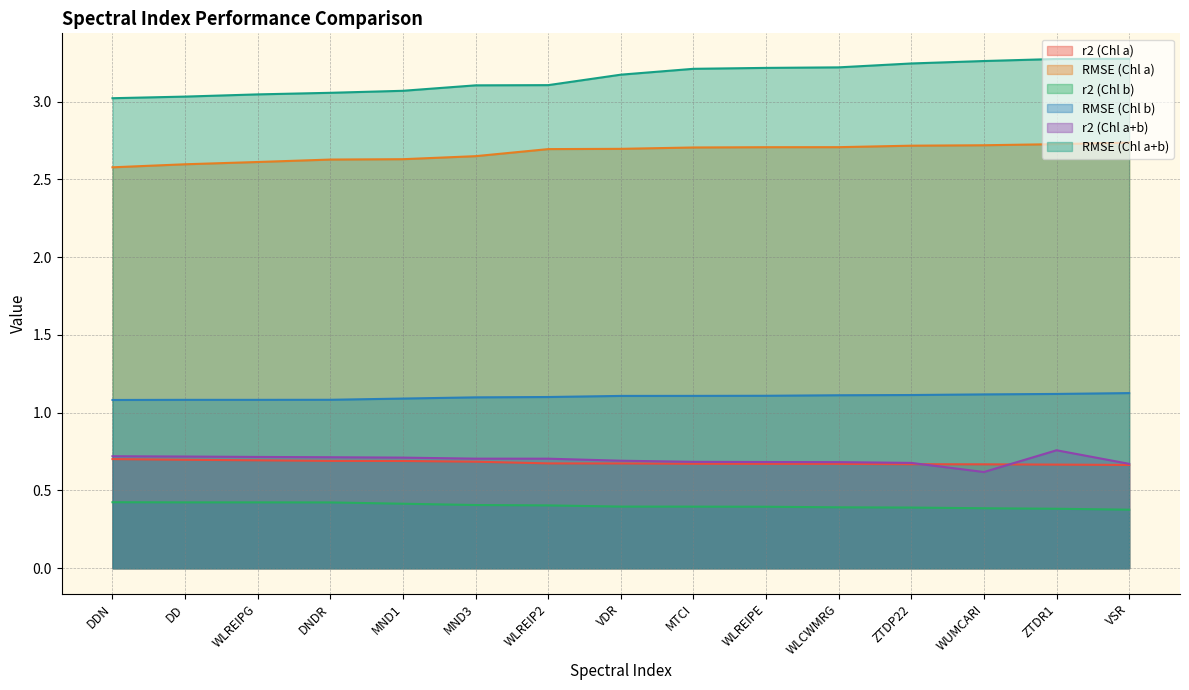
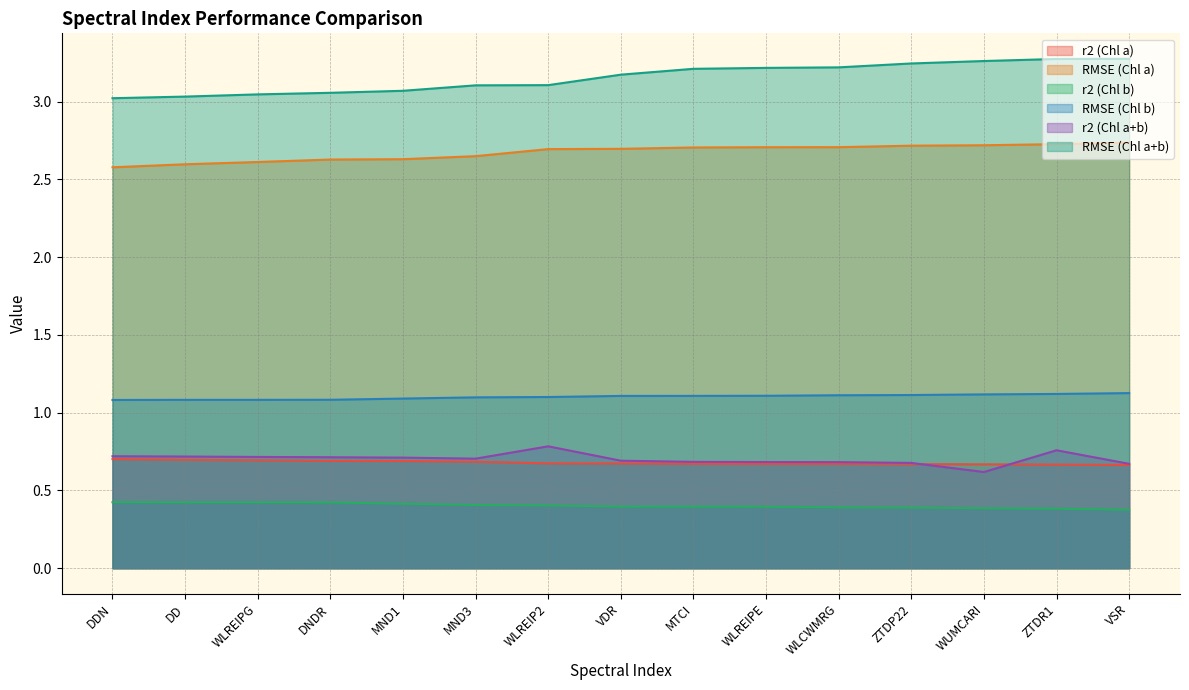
r2 (Chl a+b), WLREIP2: 0.70 -> 0.78
